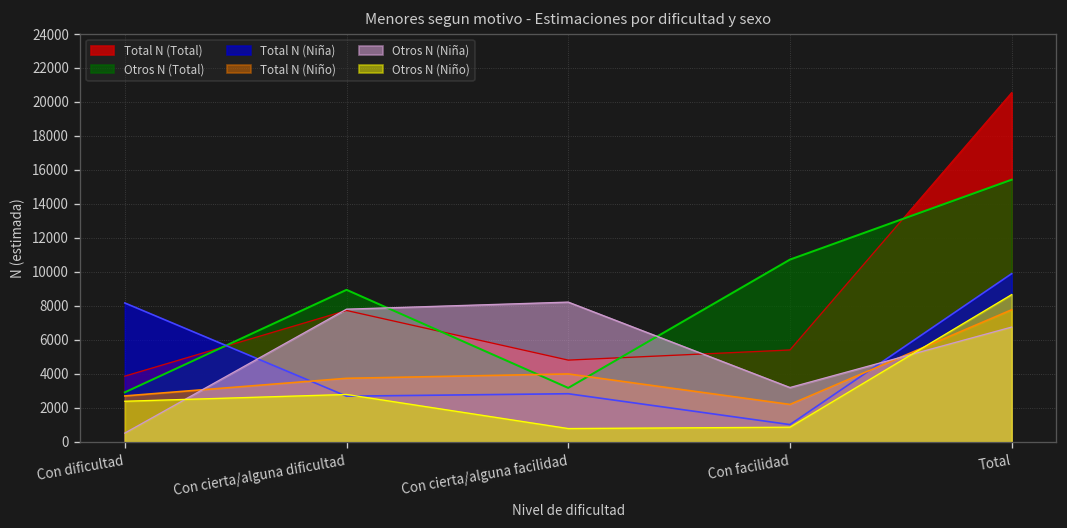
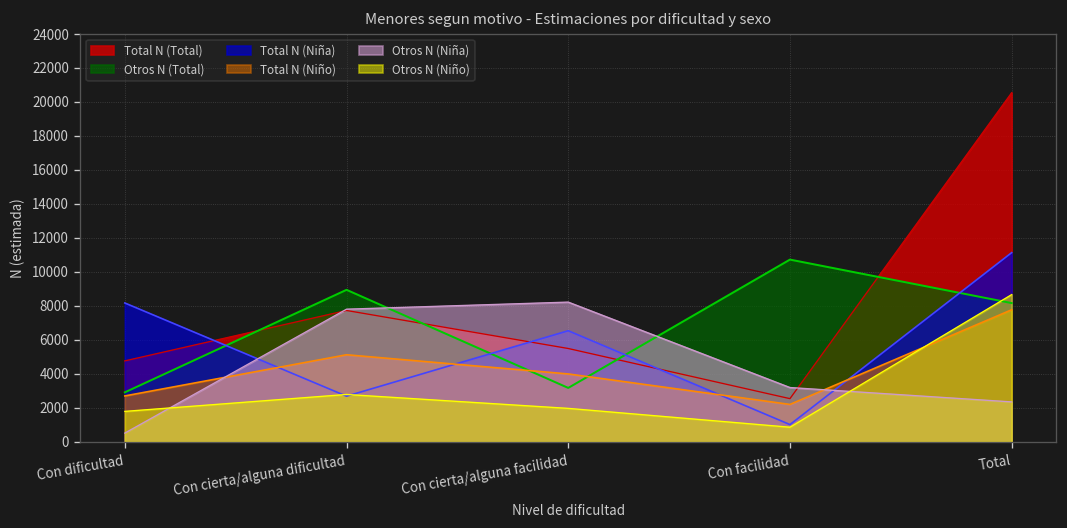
Total N (Total), Con dificultad: 3900 -> 4800
Otros N (Niño), Con dificultad: 2400 -> 1800
Total N (Niño), Con cierta/alguna dificultad: 3700 -> 5100
Total N (Total), Con cierta/alguna facilidad: 4800 -> 5500
Total N (Niña), Con cierta/alguna facilidad: 2800 -> 6500
Otros N (Niño), Con cierta/alguna facilidad: 800 -> 2000
Total N (Total), Con facilidad: 5400 -> 2600
Otros N (Total), Total: 15400 -> 8200
Total N (Niña), Total: 9900 -> 11100
Otros N (Niña), Total: 6800 -> 2400
